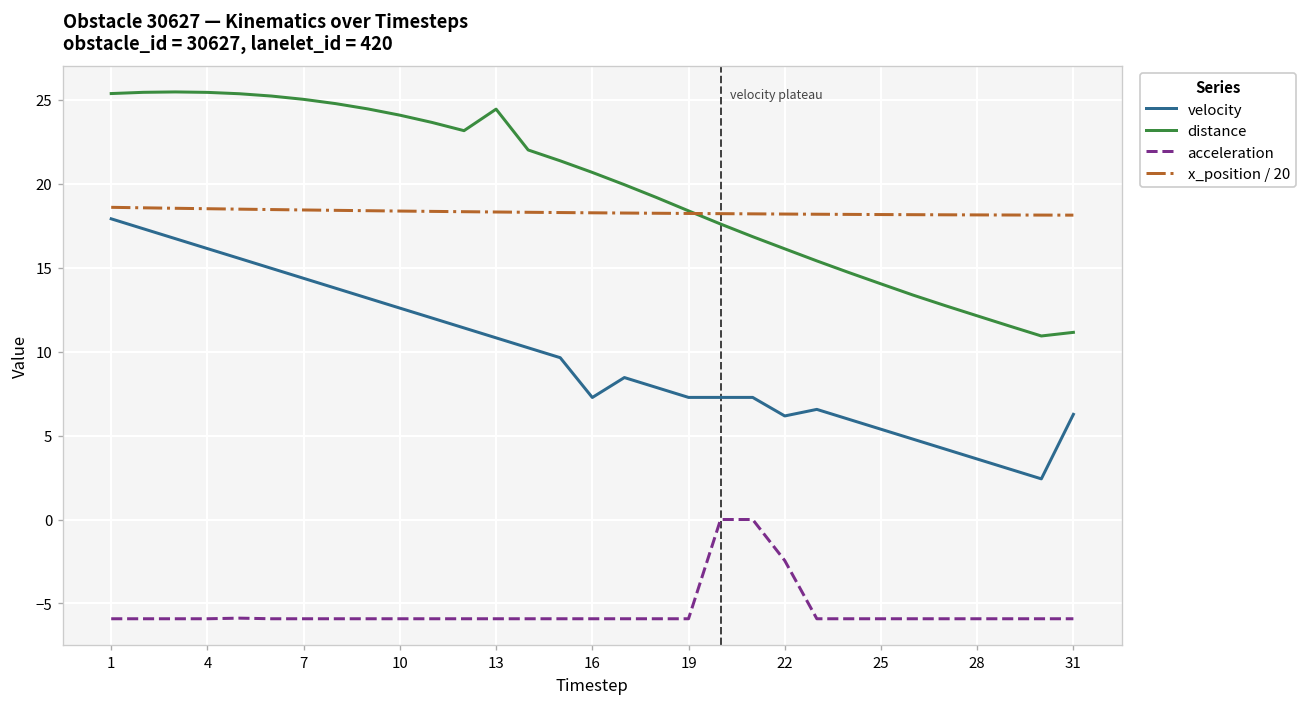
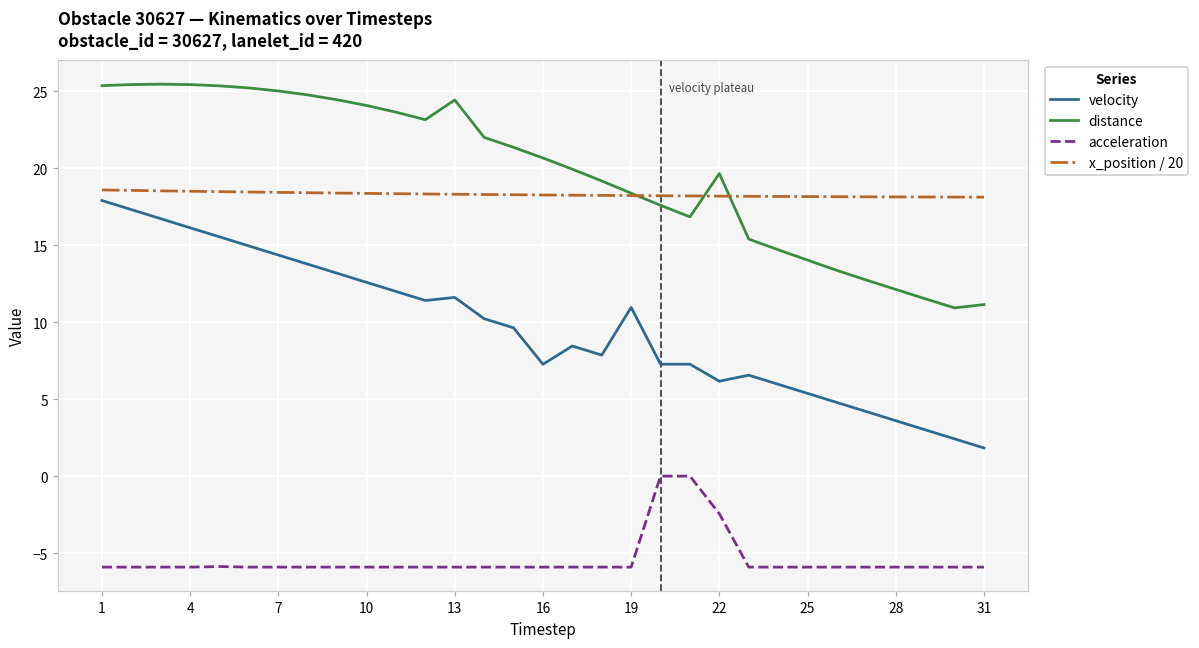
velocity, 13: 10.8 -> 11.6
velocity, 19: 7.3 -> 11.0
distance, 22: 16.1 -> 19.7
velocity, 31: 6.3 -> 1.8
